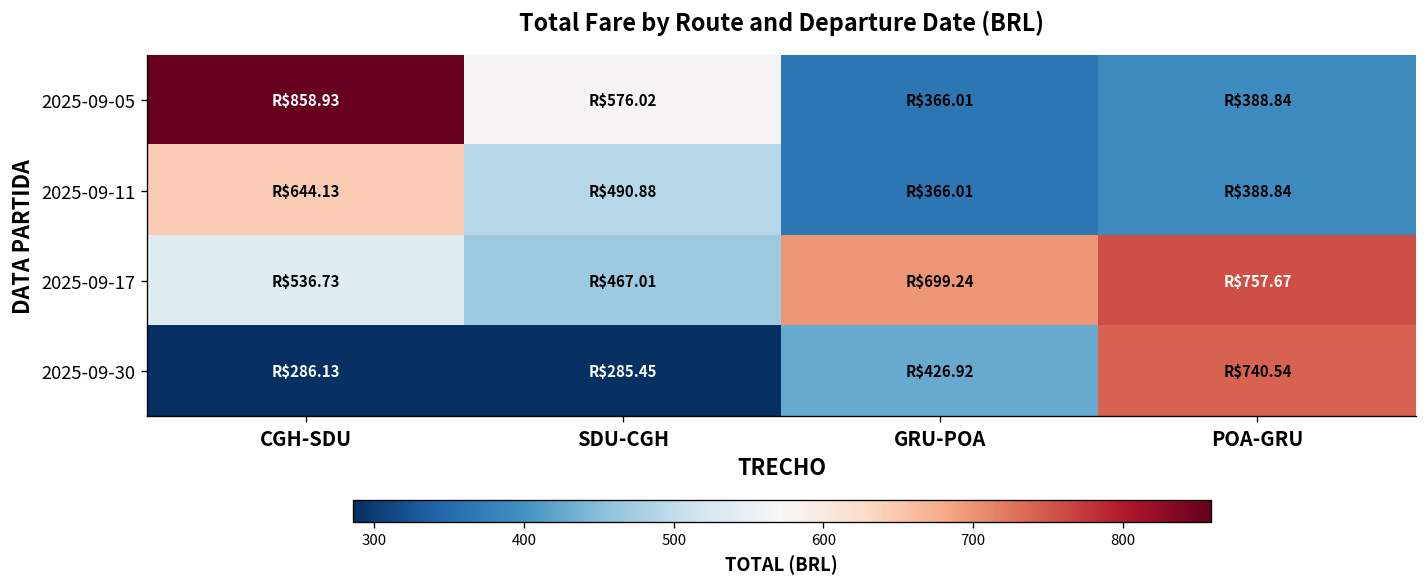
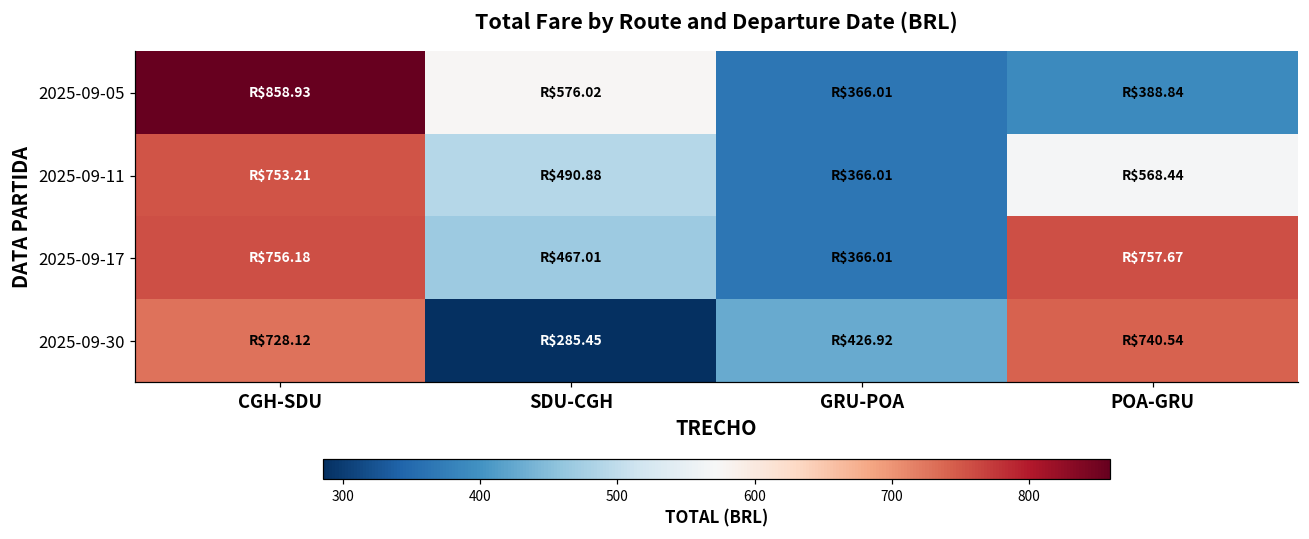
2025-09-11, CGH-SDU: $644.13 -> $753.21
2025-09-11, POA-GRU: $388.84 -> $568.44
2025-09-17, CGH-SDU: $536.73 -> $756.18
2025-09-17, GRU-POA: $699.24 -> $366.01
2025-09-30, CGH-SDU: $286.13 -> $728.12
